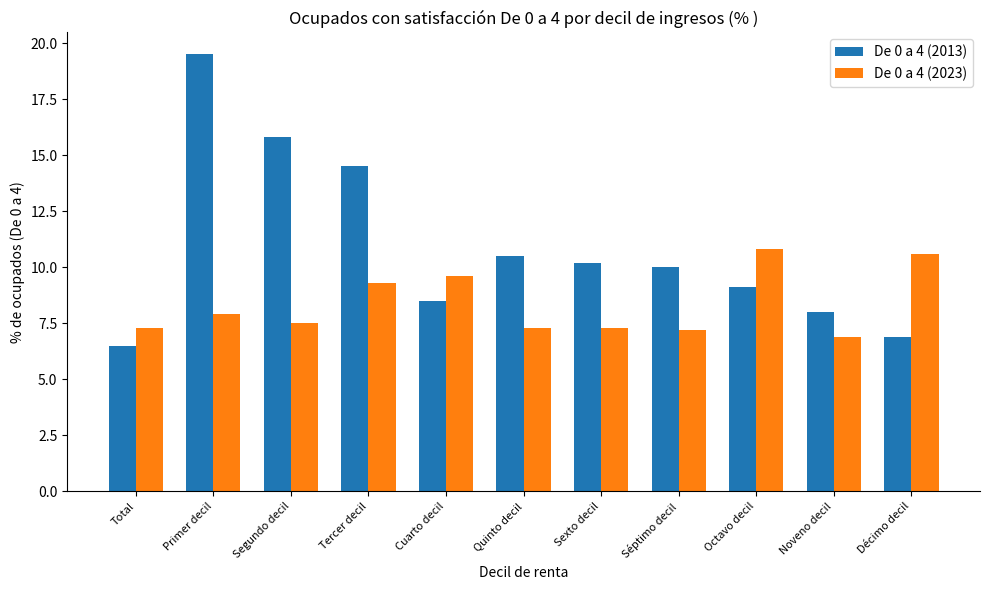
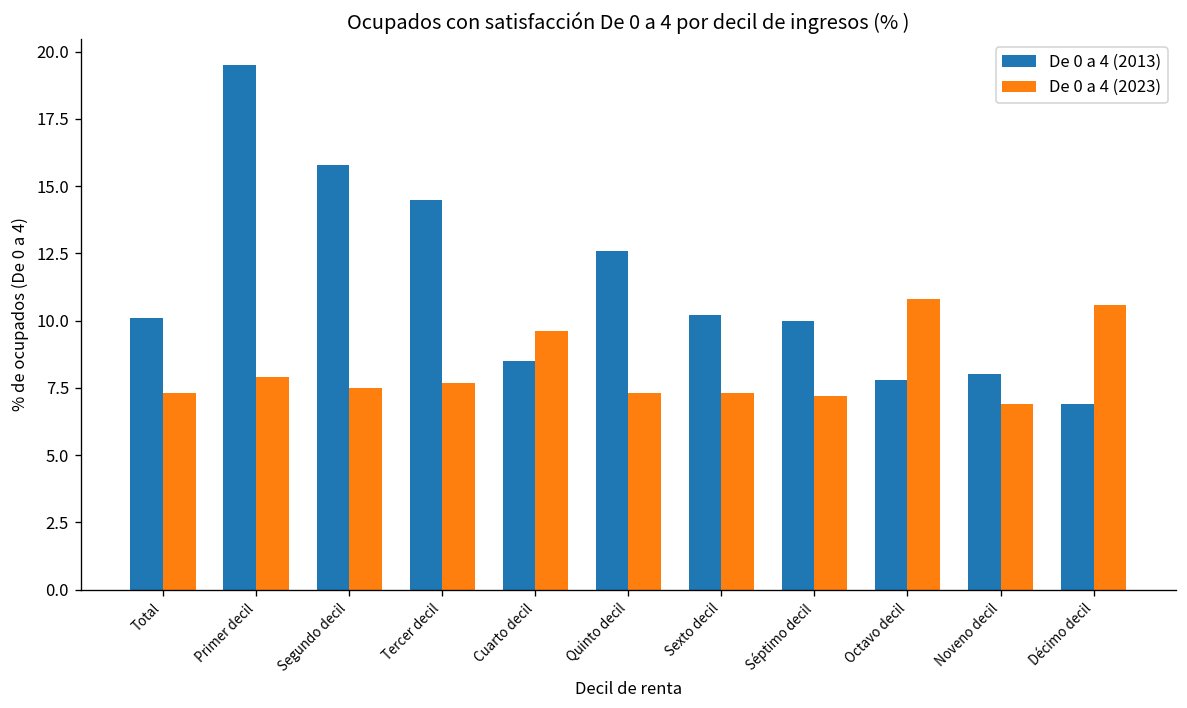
De 0 a 4 (2013), Total: 6.5 -> 10.1
De 0 a 4 (2023), Tercer decil: 9.3 -> 7.7
De 0 a 4 (2013), Quinto decil: 10.5 -> 12.6
De 0 a 4 (2013), Octavo decil: 9.1 -> 7.8
